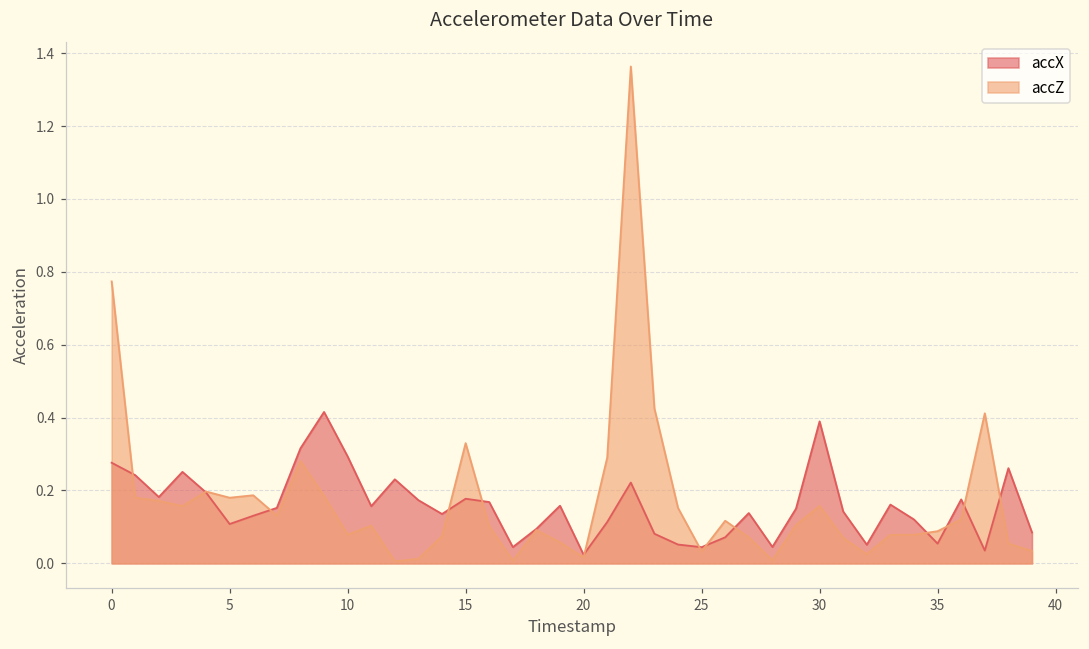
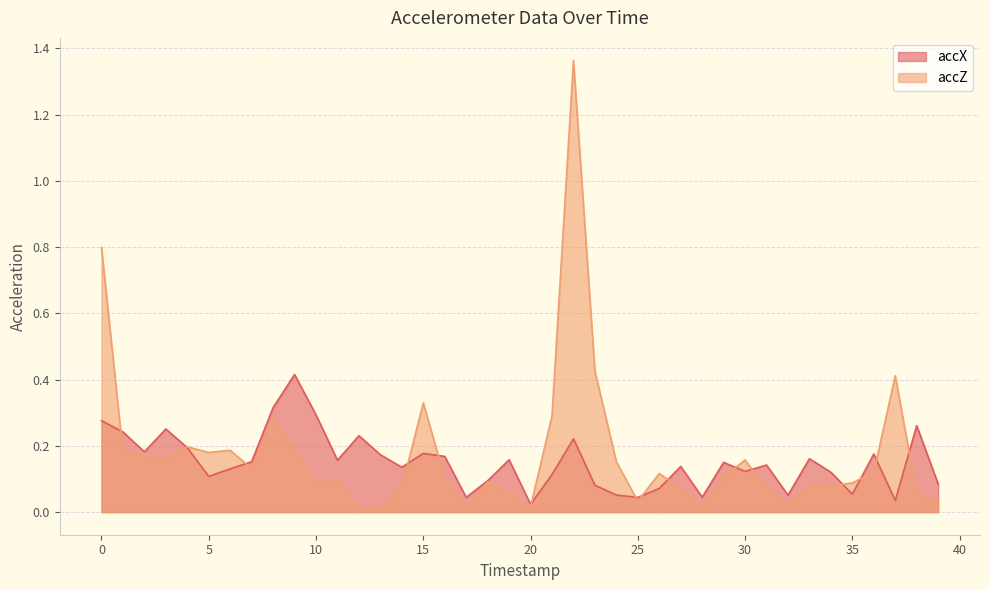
accZ, 0: 0.77 -> 0.80
accX, 30: 0.39 -> 0.12
